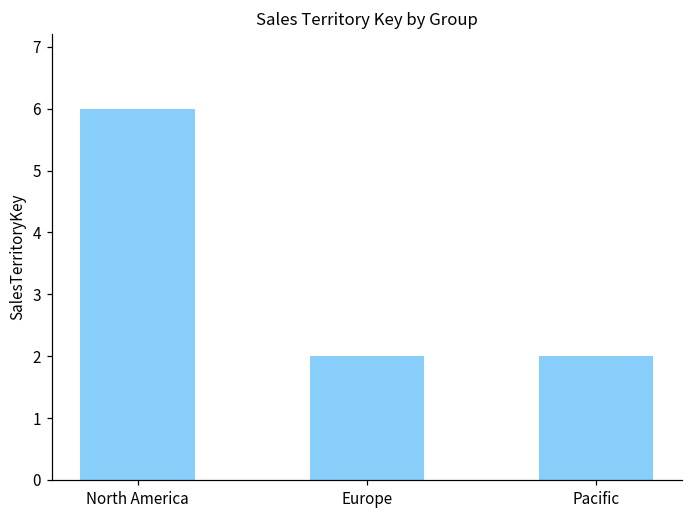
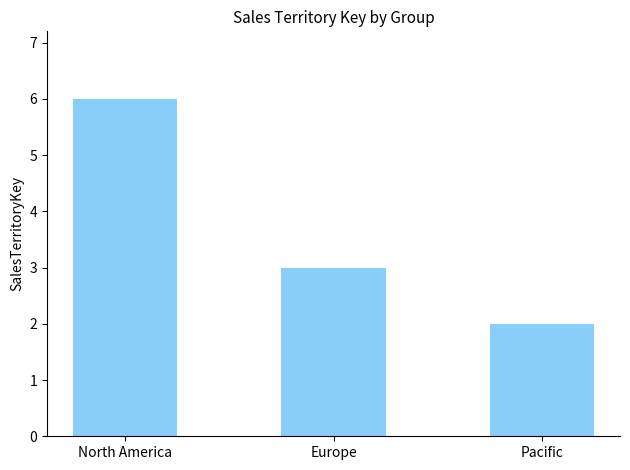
Europe: 2 -> 3
